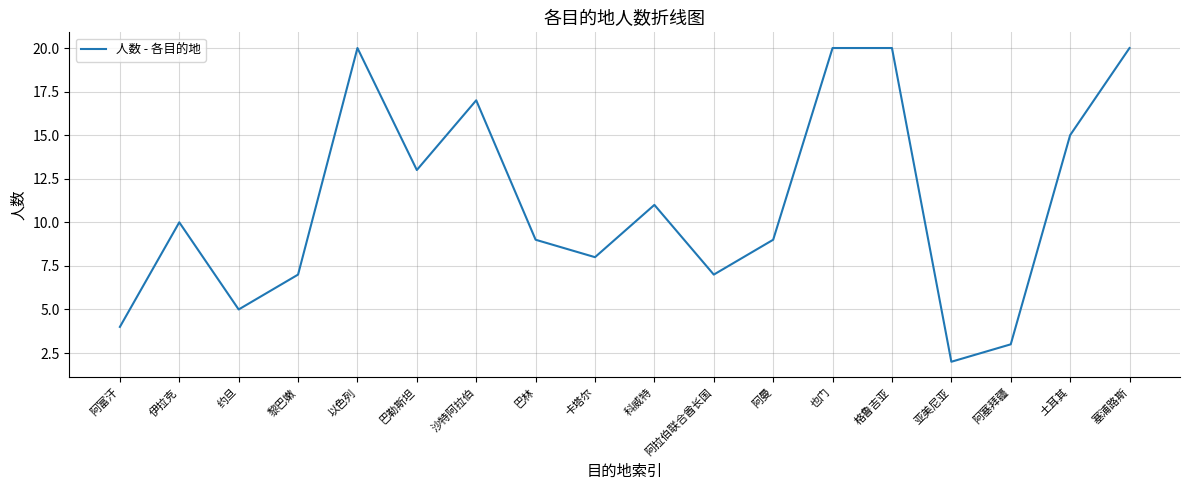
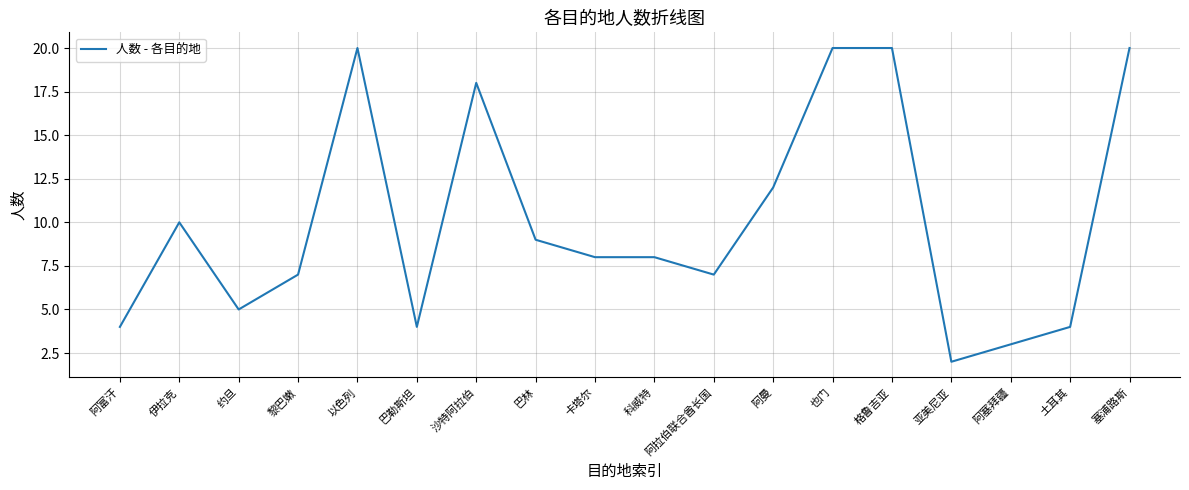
巴勒斯坦: 13 -> 4
沙特阿拉伯: 17 -> 18
科威特: 11 -> 8
阿曼: 9 -> 12
土耳其: 15 -> 4
